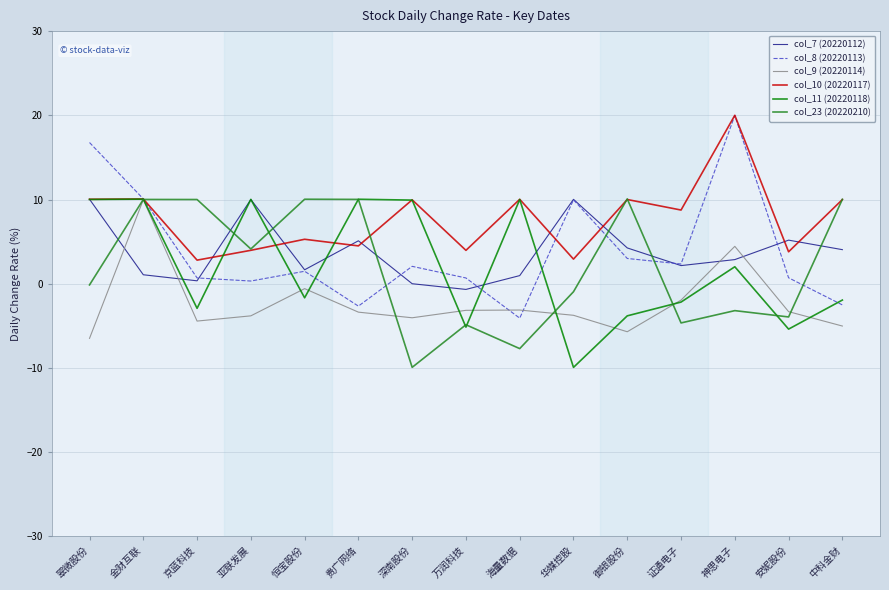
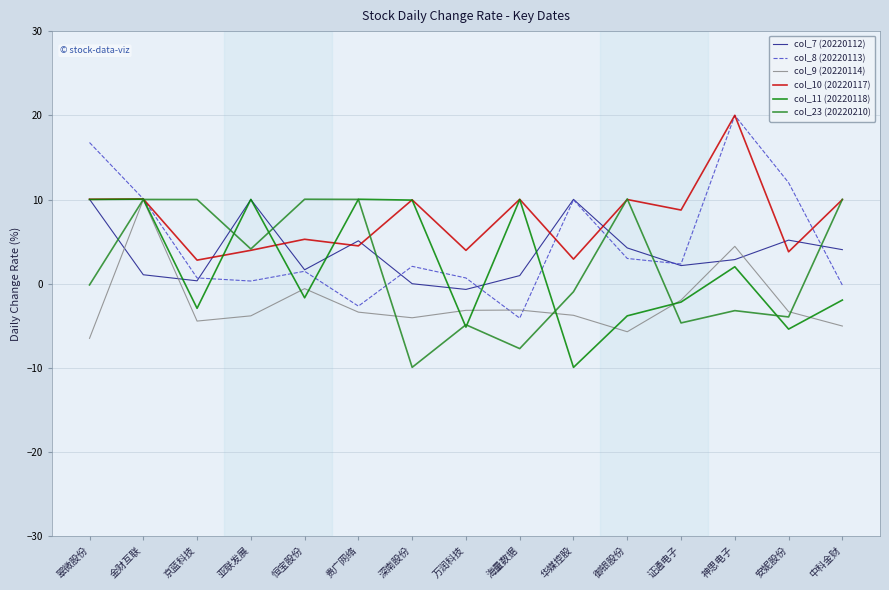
col_8 (20220113), 安妮股份: 1 -> 12
col_8 (20220113), 中科金财: -3 -> 0
